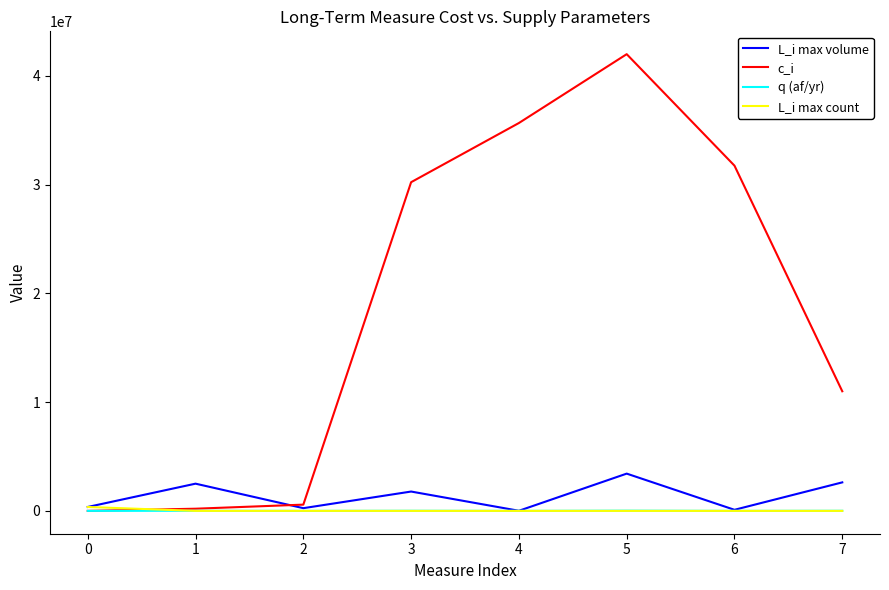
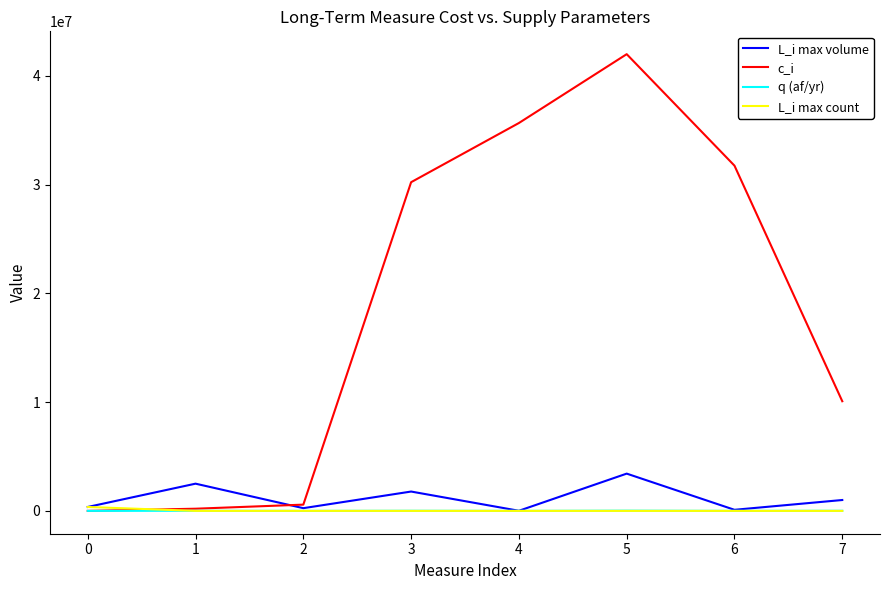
L_i max volume, 7: 2600000 -> 1000000
c_i, 7: 11000000 -> 10100000
